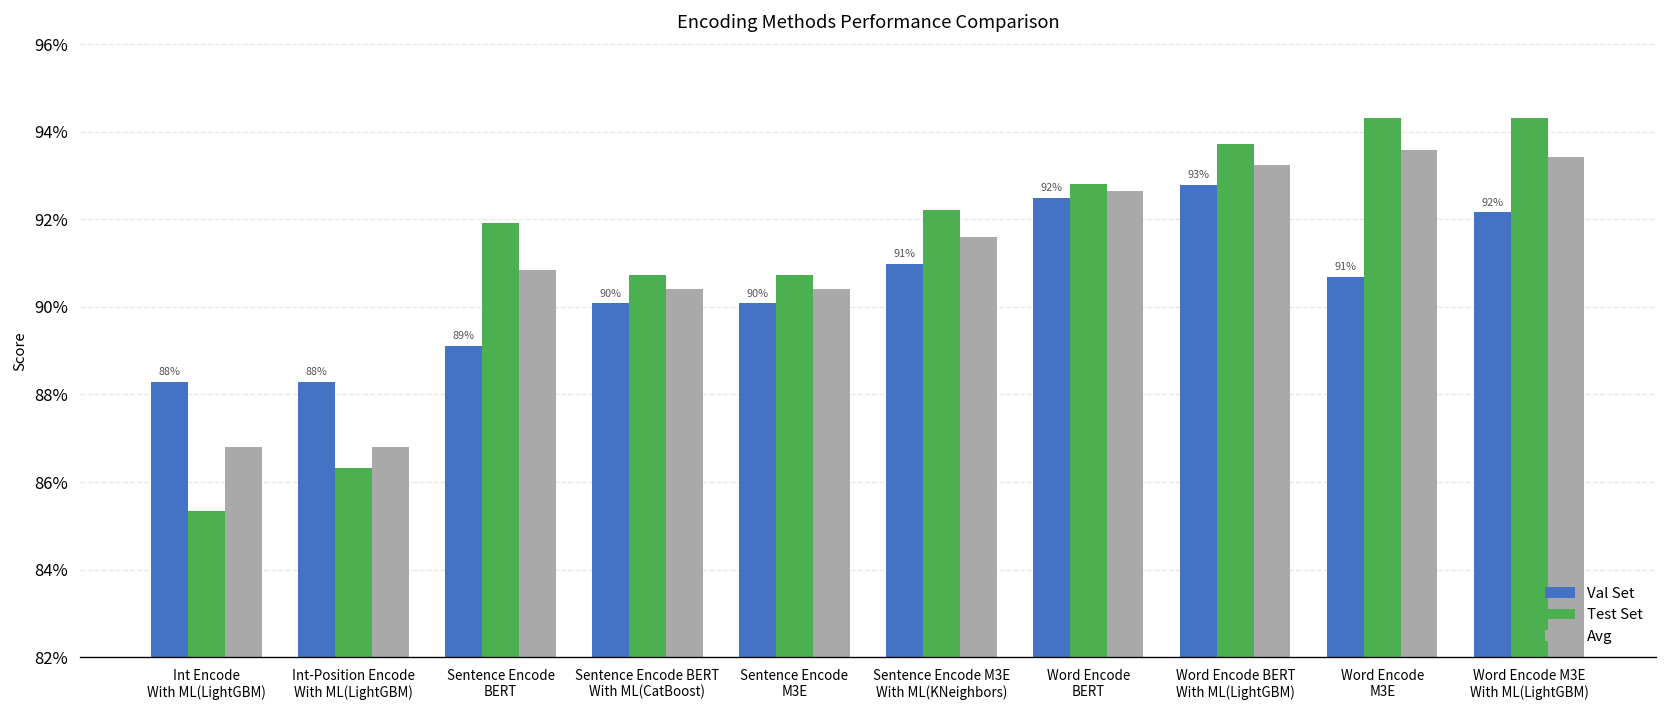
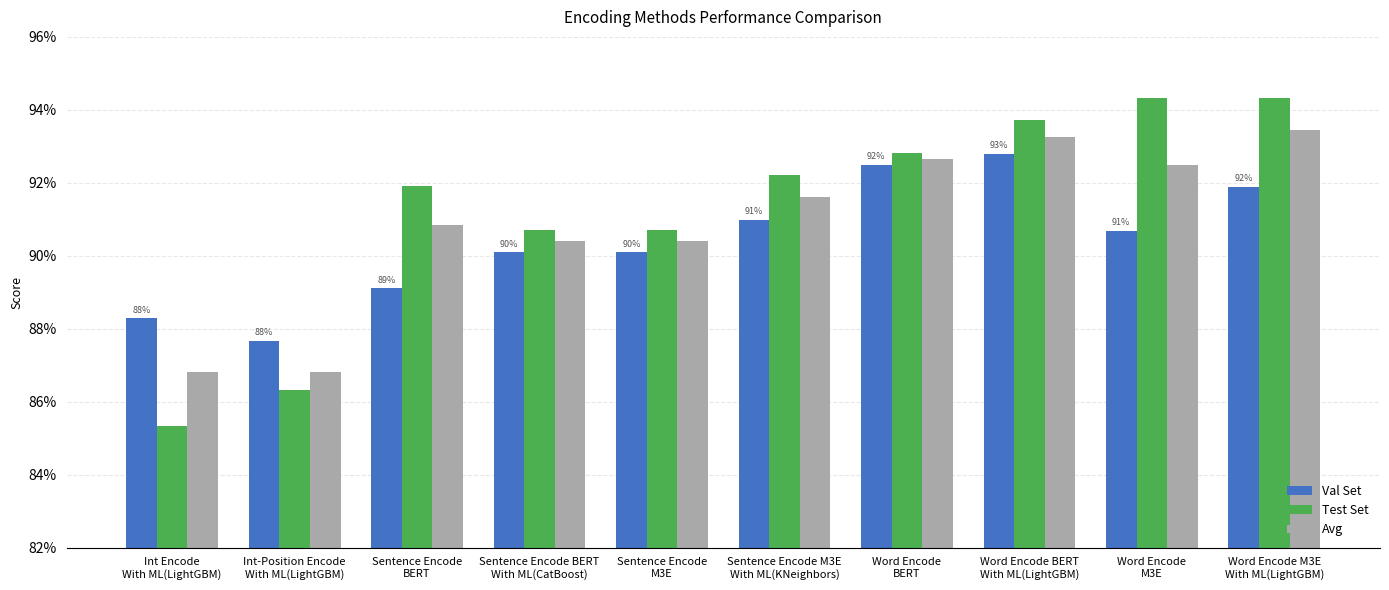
Val Set, Int-Position Encode With ML(LightGBM): 88.3% -> 87.7%
Avg, Word Encode M3E: 93.6% -> 92.5%
Val Set, Word Encode M3E With ML(LightGBM): 92.2% -> 91.9%
